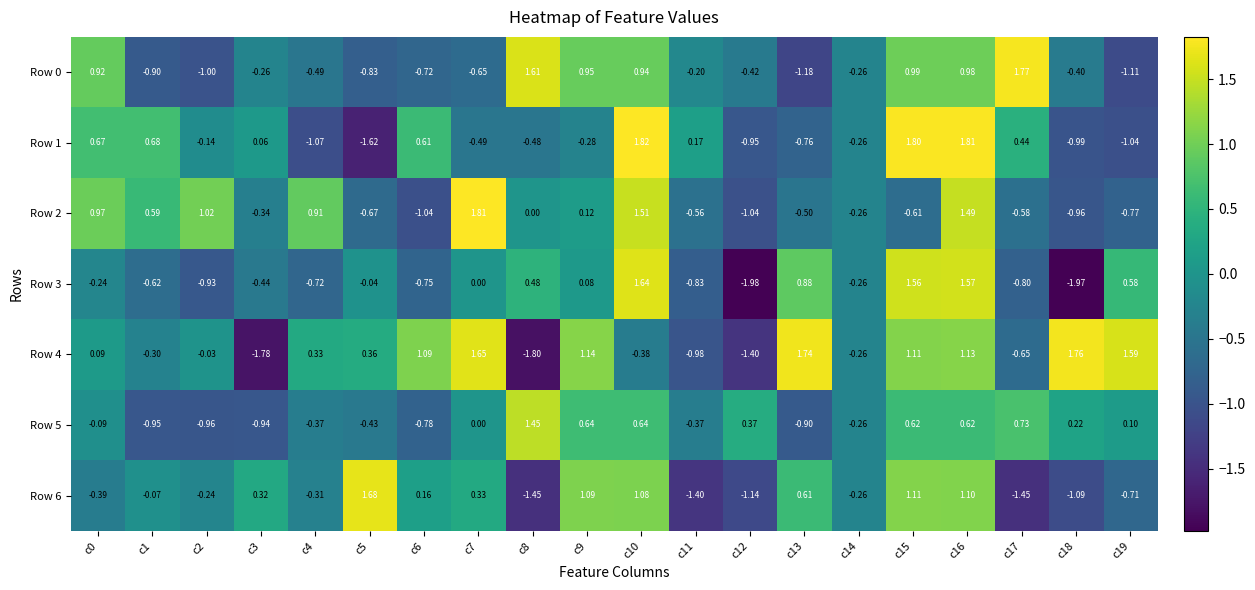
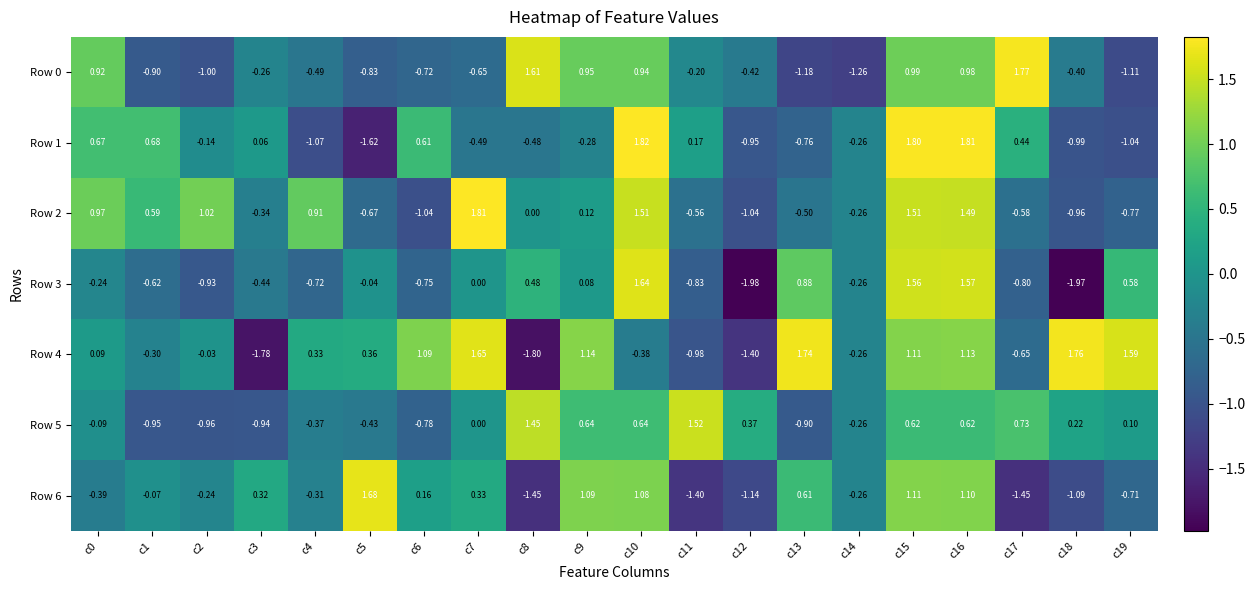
Row 0, c14: -0.26 -> -1.26
Row 2, c15: -0.61 -> 1.51
Row 5, c11: -0.37 -> 1.52
